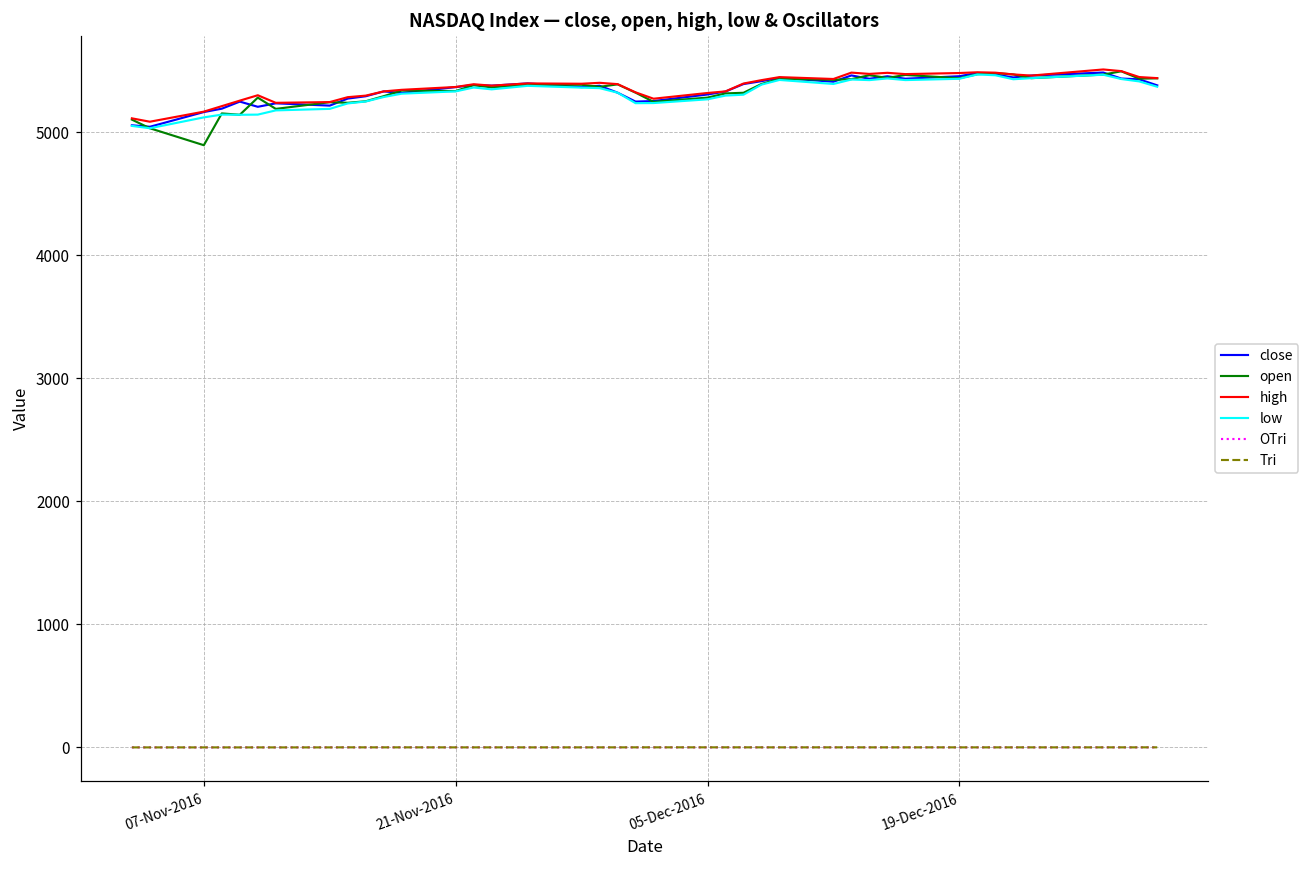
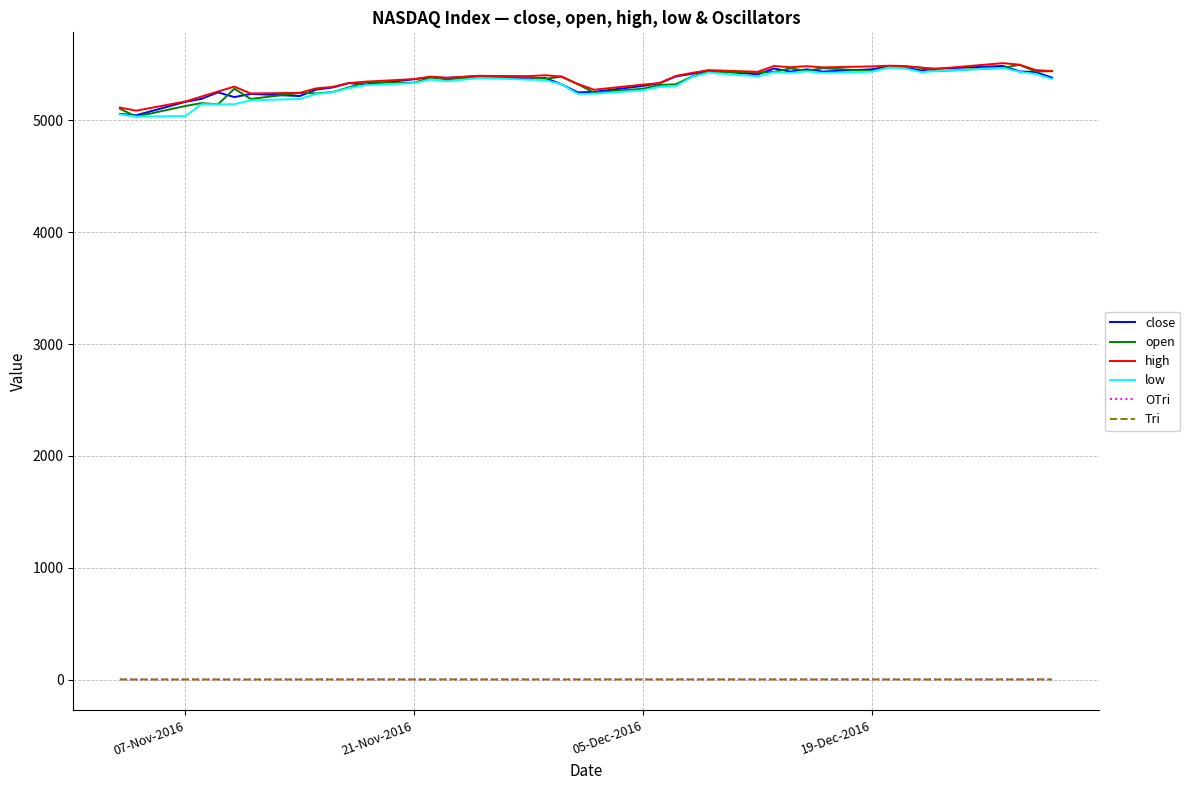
open, 07-Nov-2016: 4900 -> 5130
low, 07-Nov-2016: 5120 -> 5040
